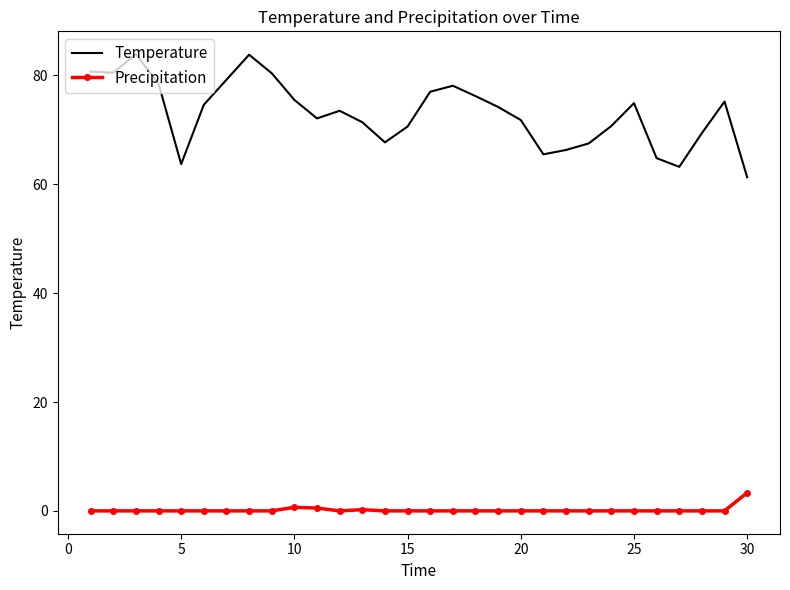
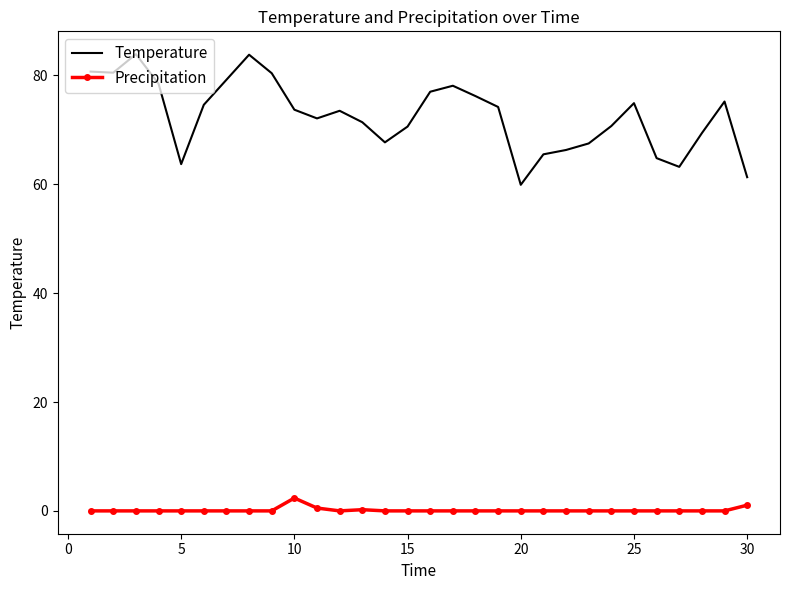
Temperature, 10: 76 -> 74
Precipitation, 10: 1 -> 2
Temperature, 20: 72 -> 60
Precipitation, 30: 3 -> 1
